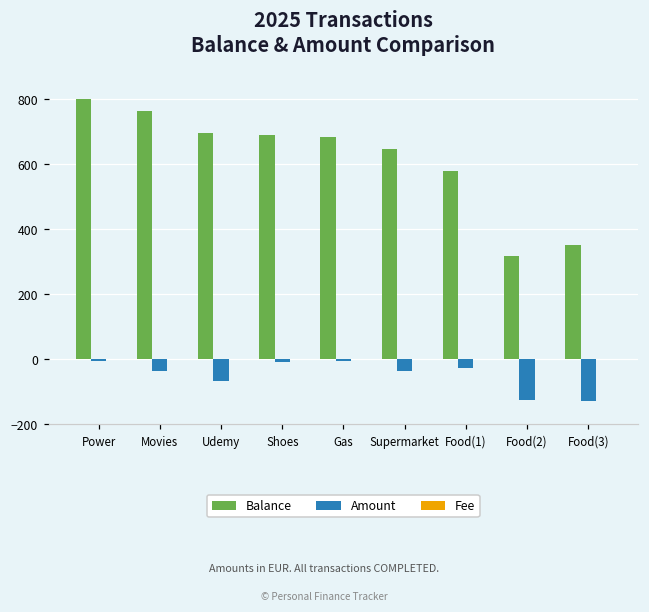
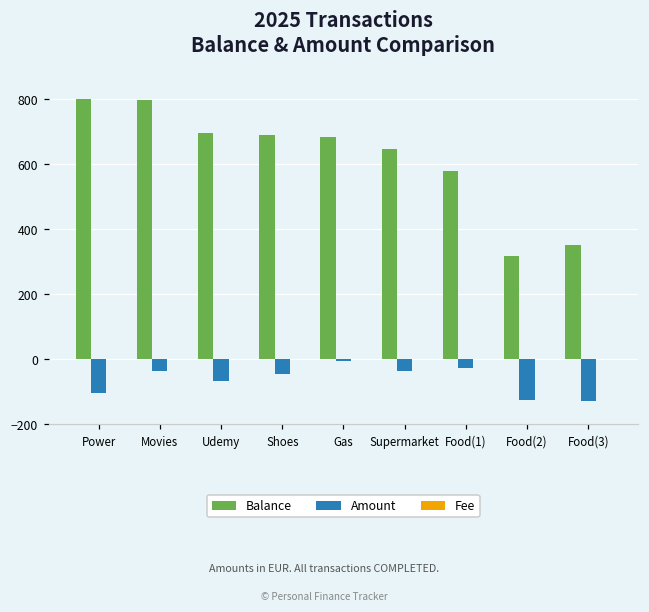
Amount, Power: 0 -> -110
Balance, Movies: 760 -> 800
Amount, Shoes: -10 -> -50
